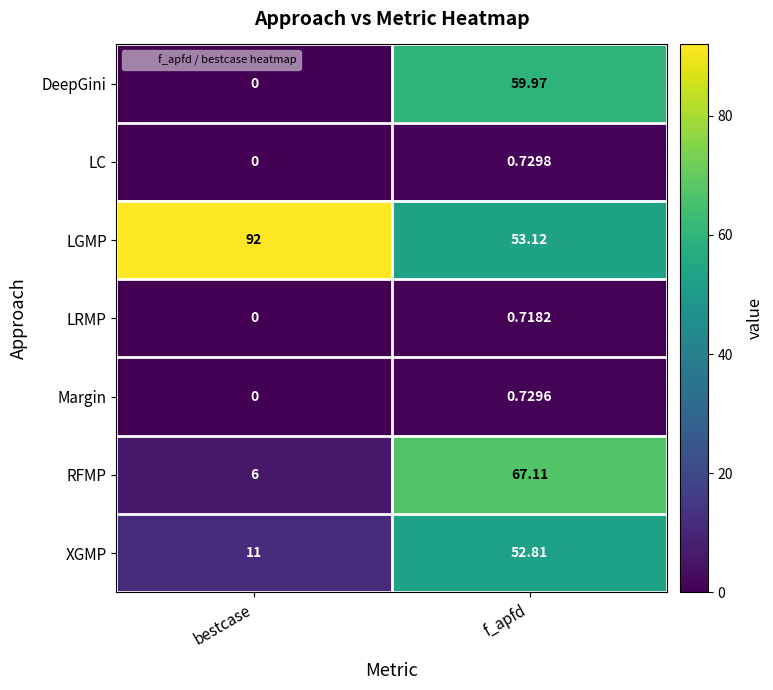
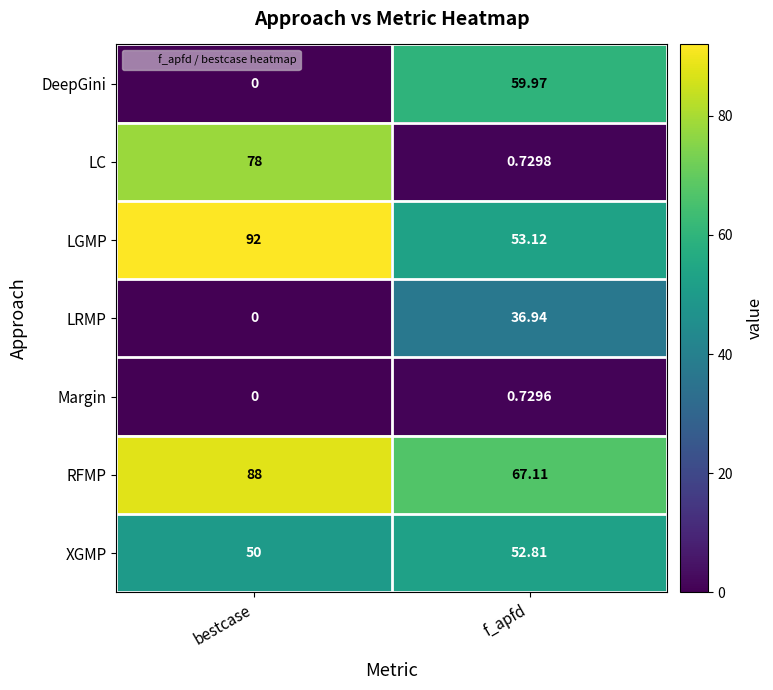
LC, bestcase: 0 -> 78
LRMP, f_apfd: 0.7182 -> 36.94
RFMP, bestcase: 6 -> 88
XGMP, bestcase: 11 -> 50
